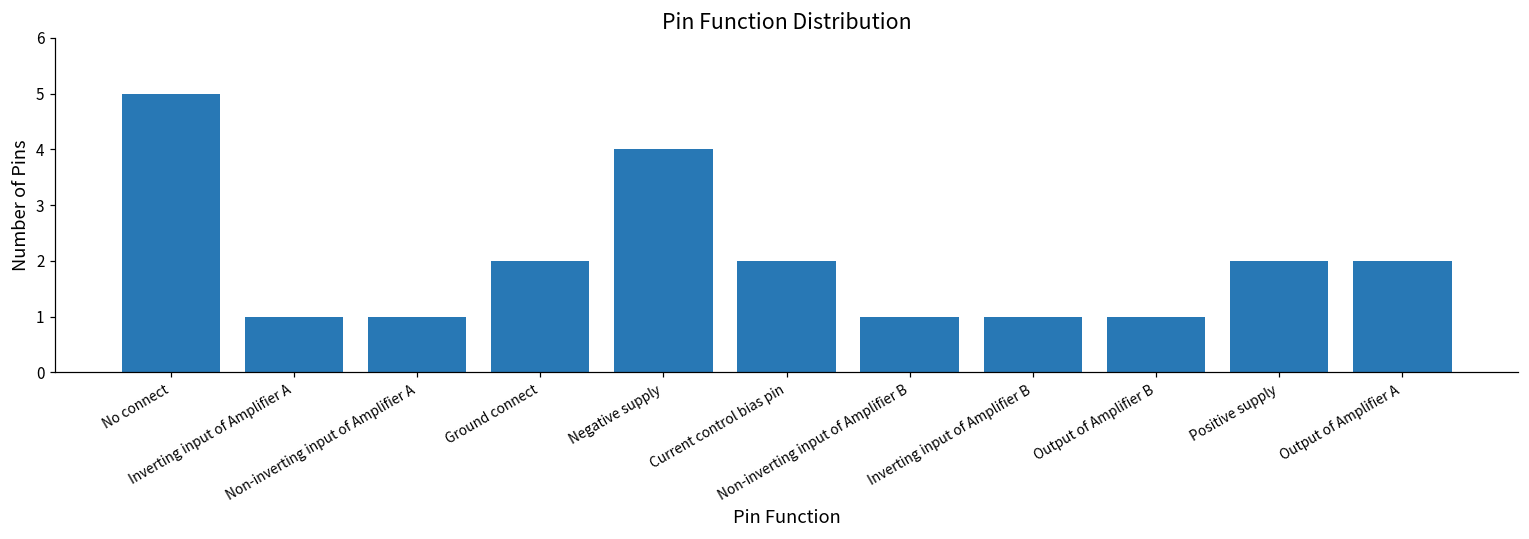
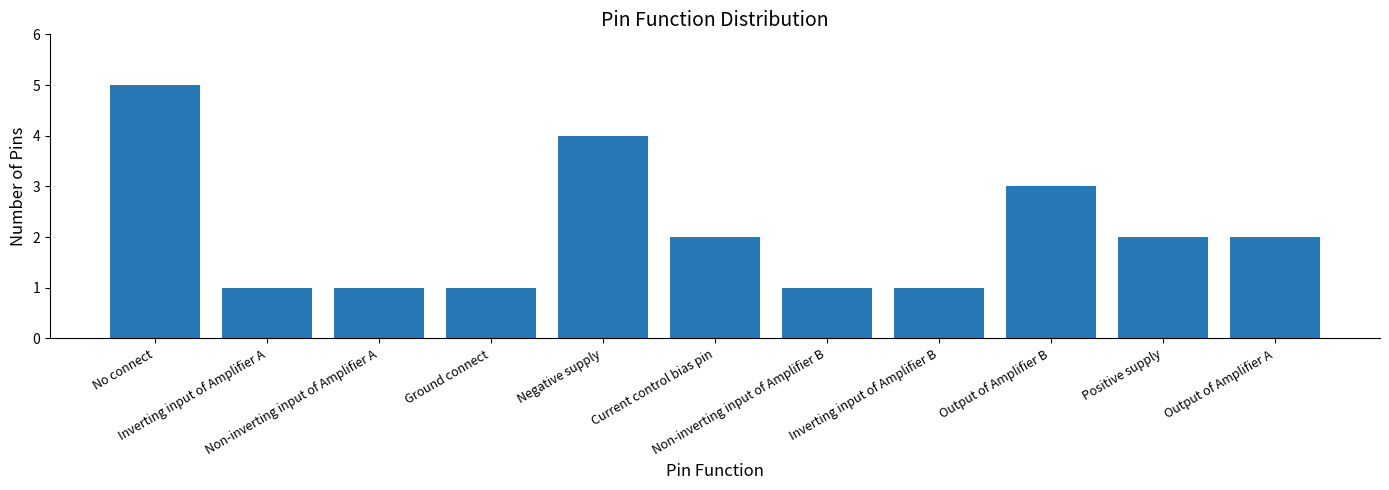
Ground connect: 2 -> 1
Output of Amplifier B: 1 -> 3
